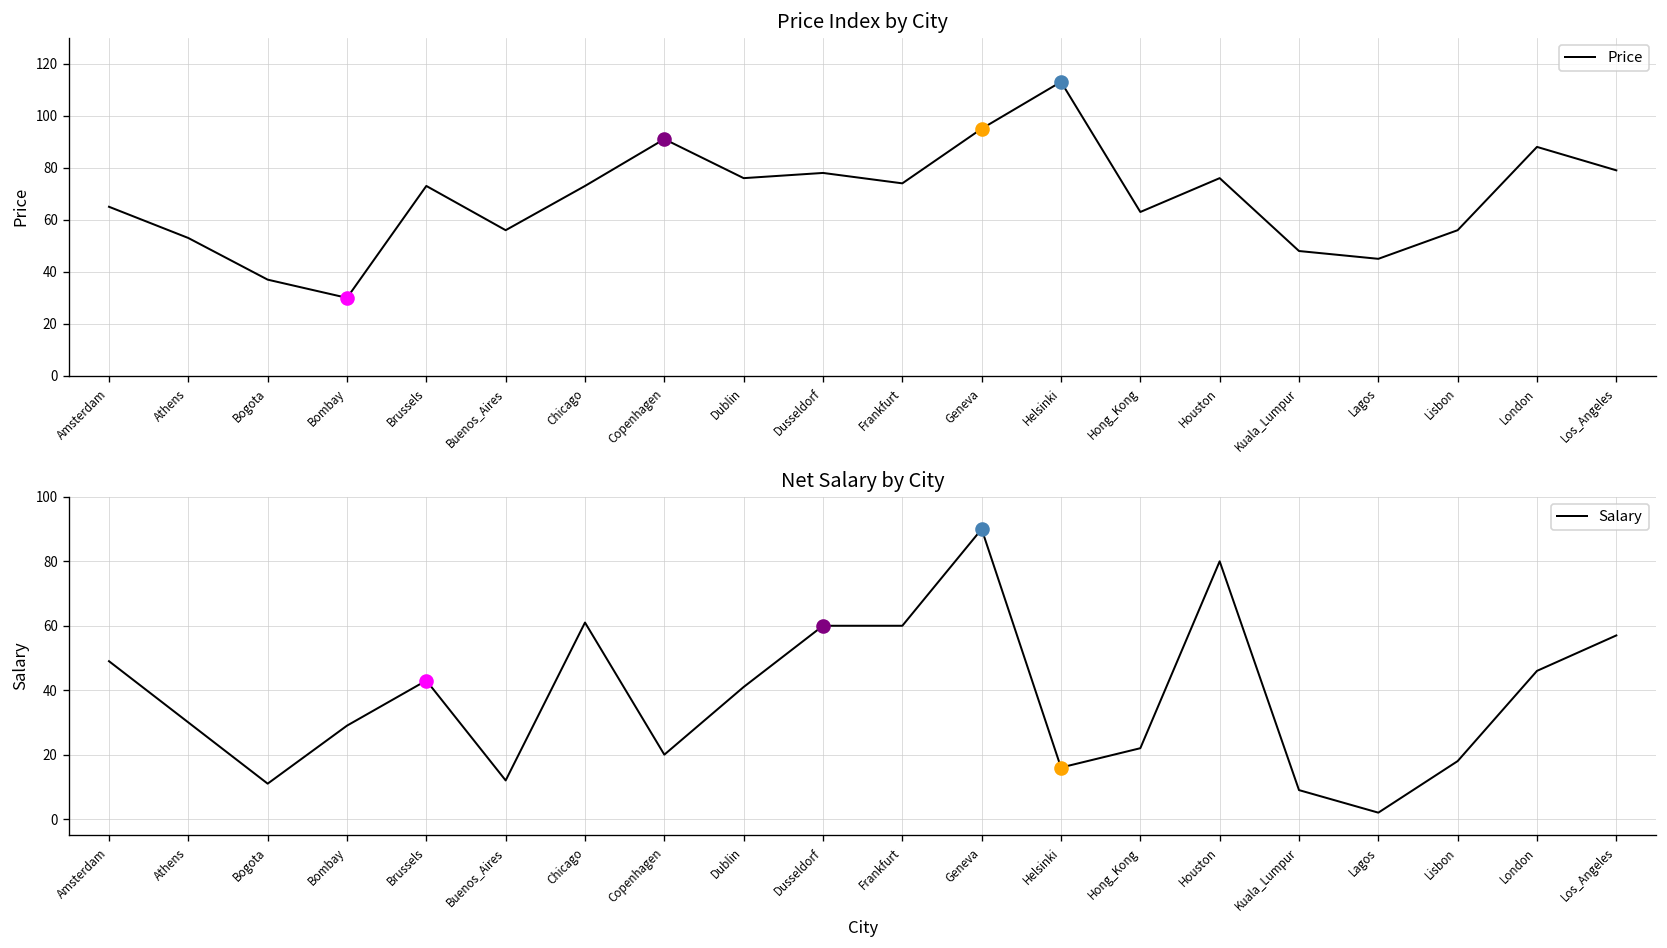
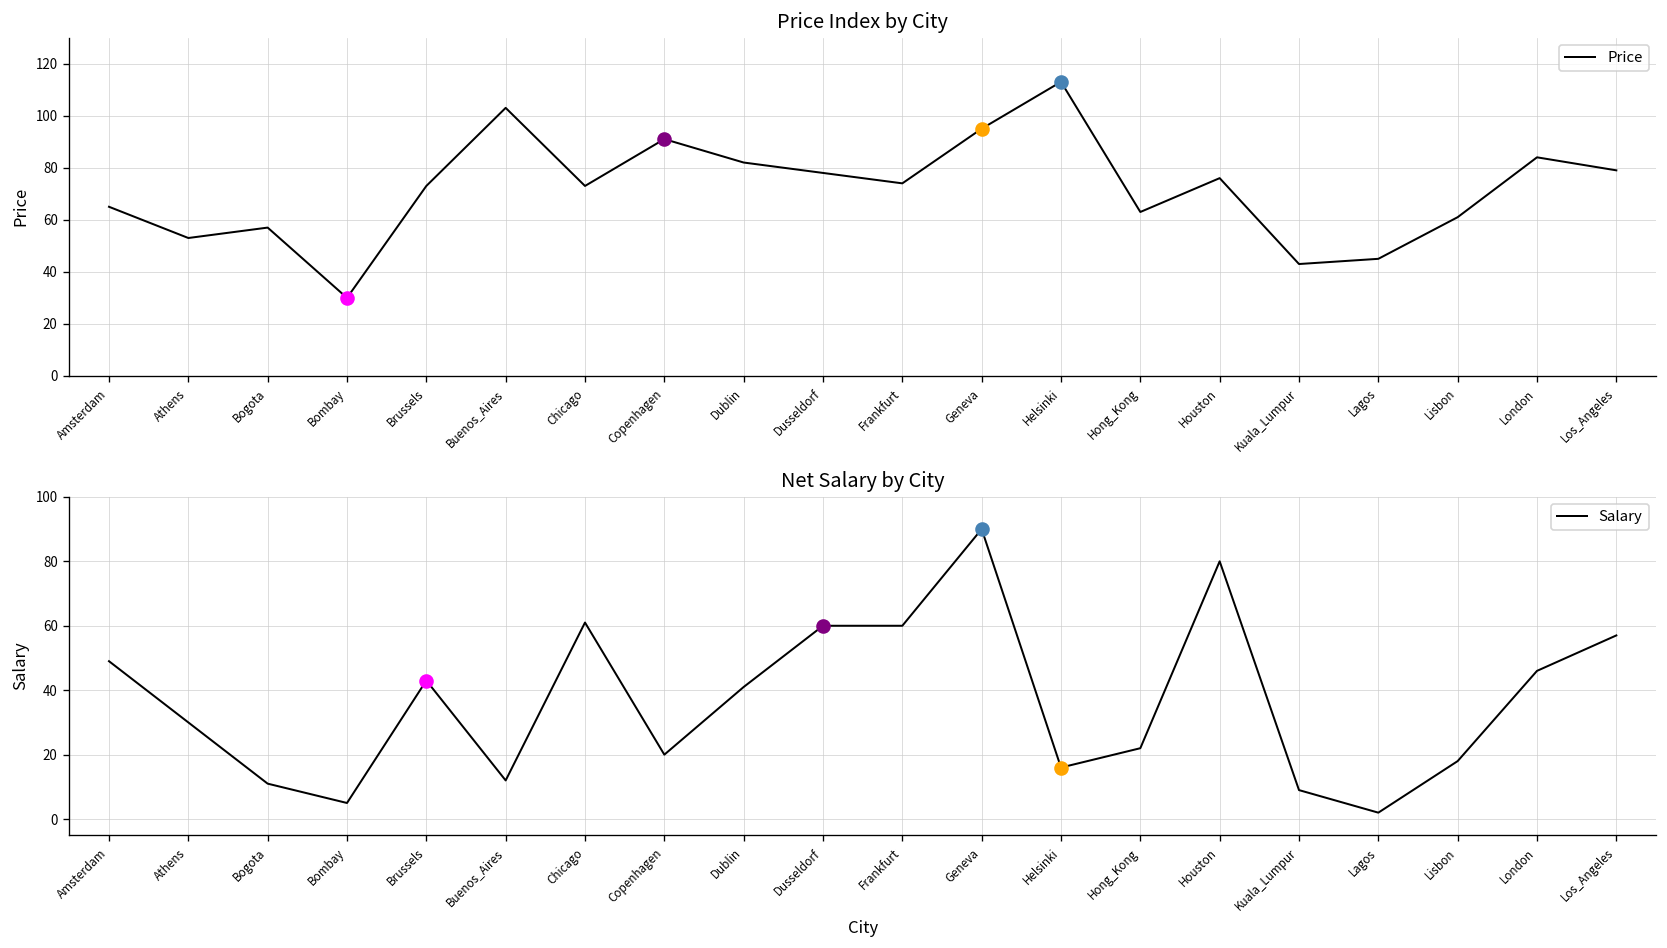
Price Index by City, Price, Bogota: 37 -> 57
Price Index by City, Price, Buenos_Aires: 56 -> 103
Price Index by City, Price, Dublin: 76 -> 82
Price Index by City, Price, Kuala_Lumpur: 48 -> 43
Price Index by City, Price, Lisbon: 56 -> 61
Price Index by City, Price, London: 88 -> 84
Net Salary by City, Salary, Bombay: 29 -> 5
